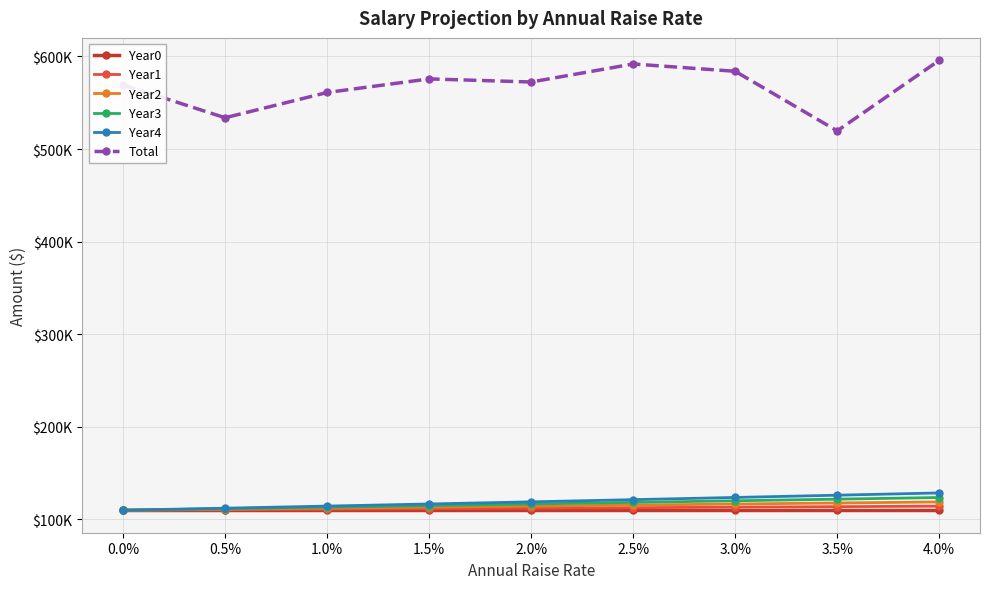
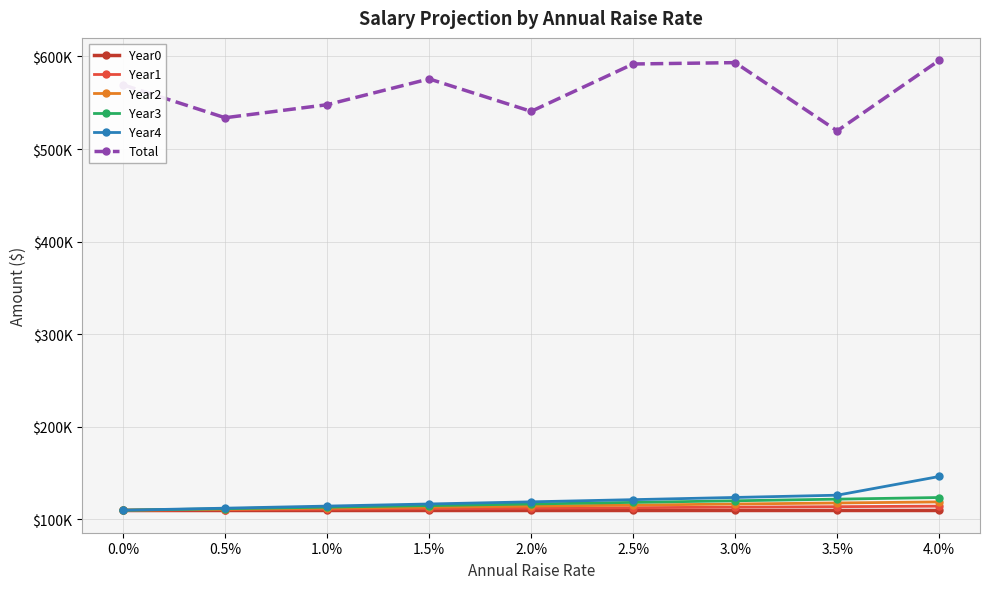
Total, 1.0%: $560000 -> $550000
Total, 2.0%: $570000 -> $540000
Total, 3.0%: $580000 -> $590000
Year4, 4.0%: $130000 -> $150000
